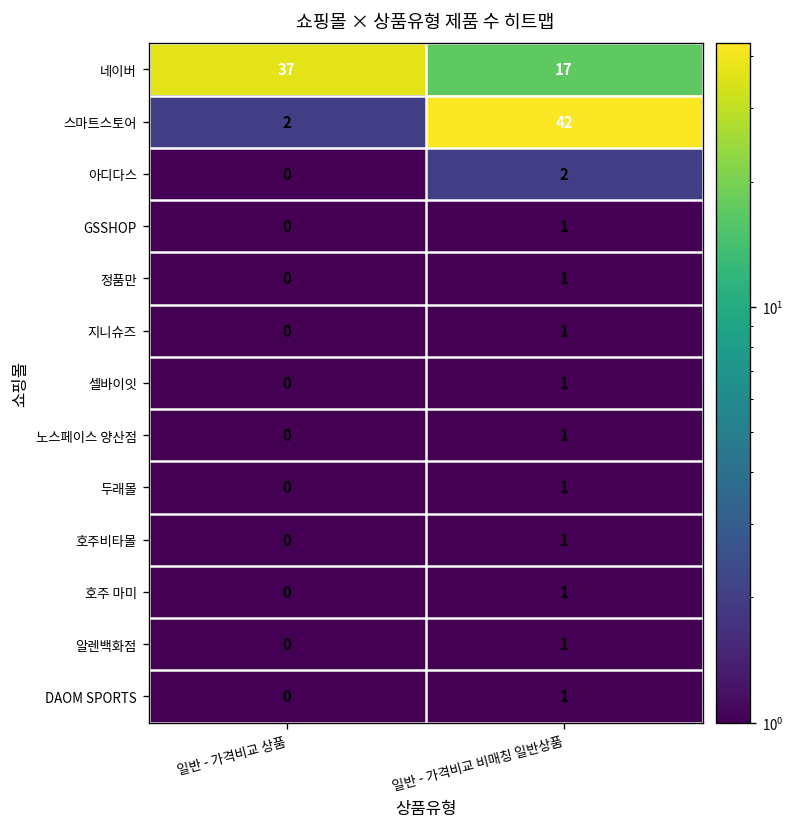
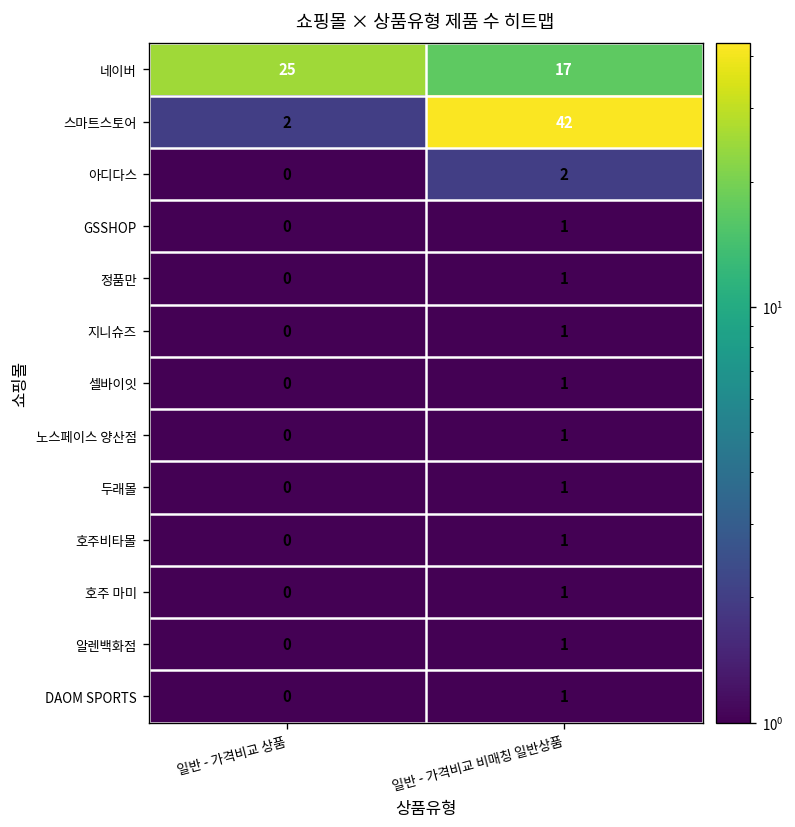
네이버, 일반 - 가격비교 상품: 37 -> 25
